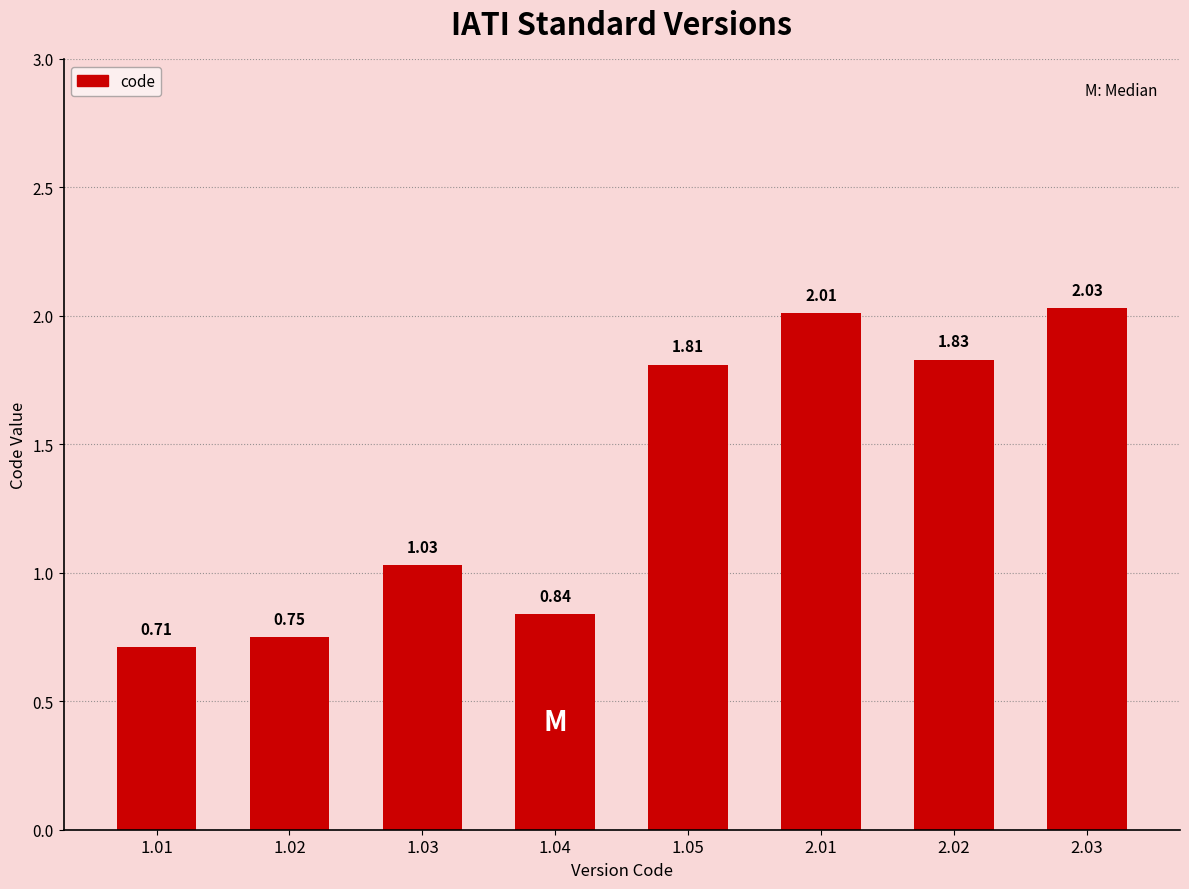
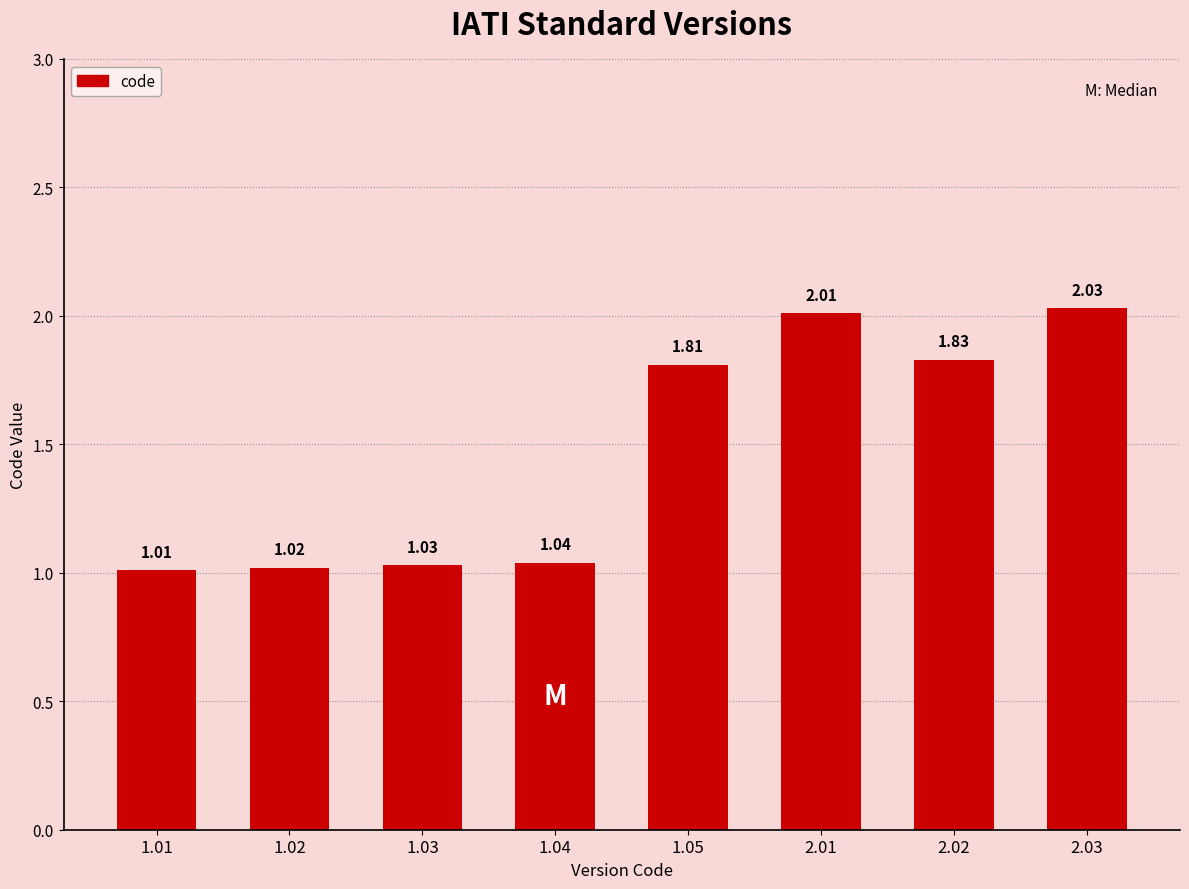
1.01: 0.71 -> 1.01
1.02: 0.75 -> 1.02
1.04: 0.84 -> 1.04
